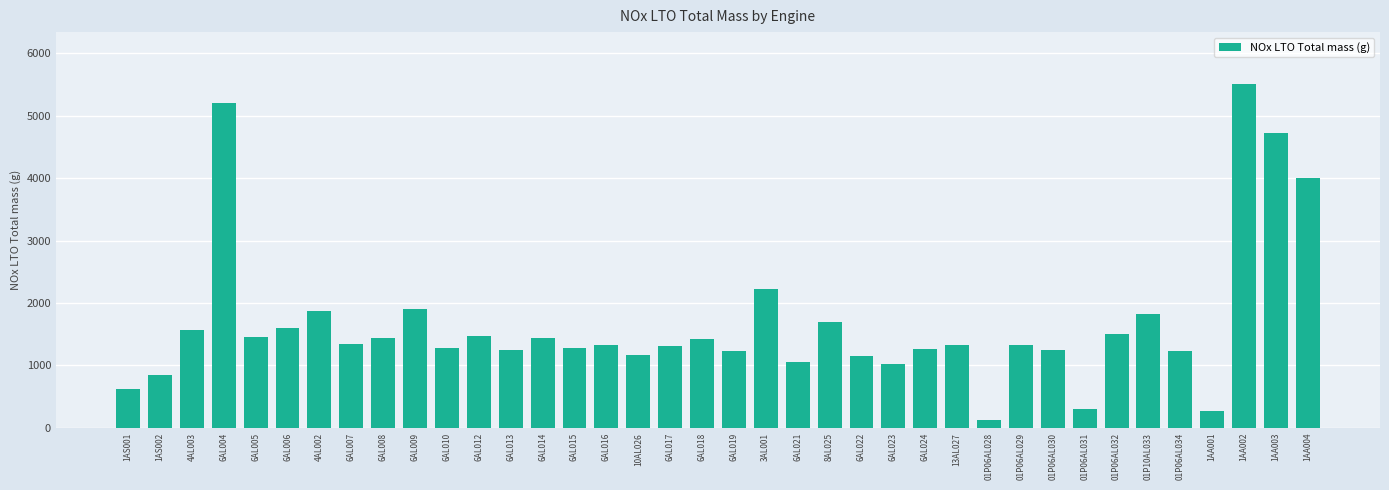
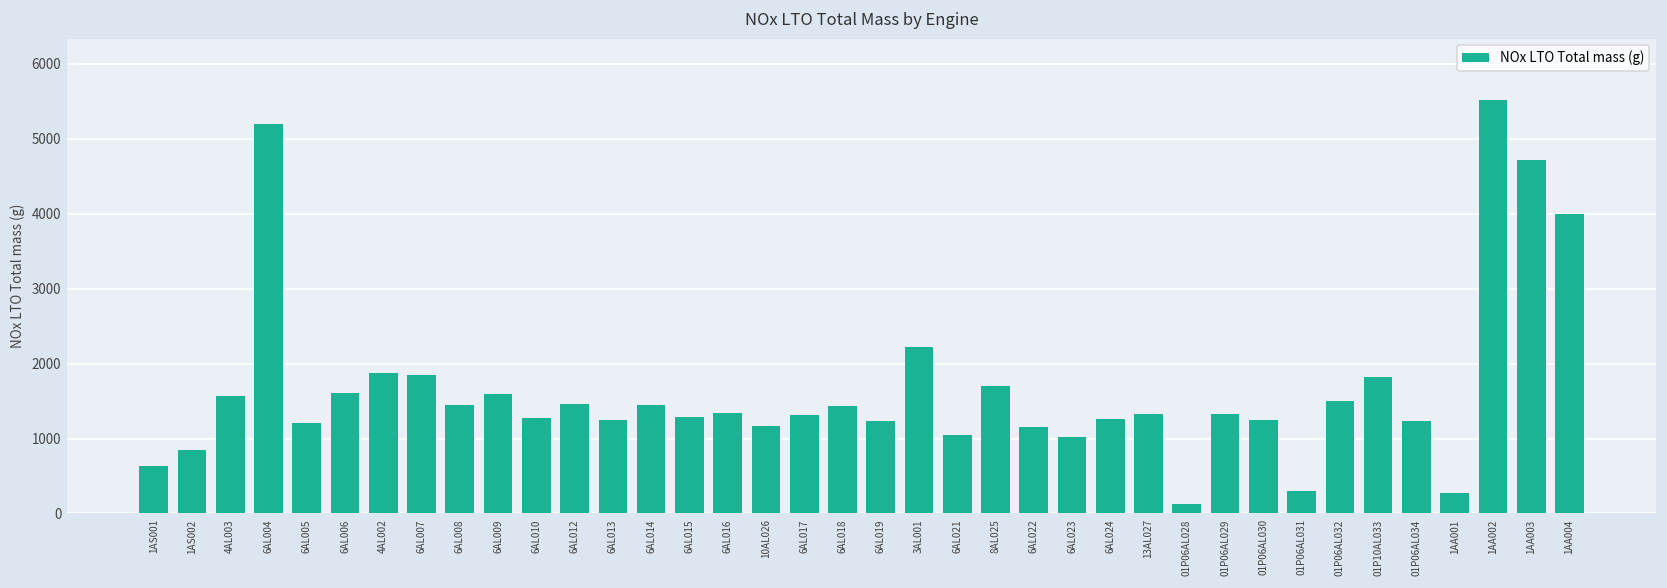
6AL005: 1500 -> 1200
6AL007: 1300 -> 1800
6AL009: 1900 -> 1600
